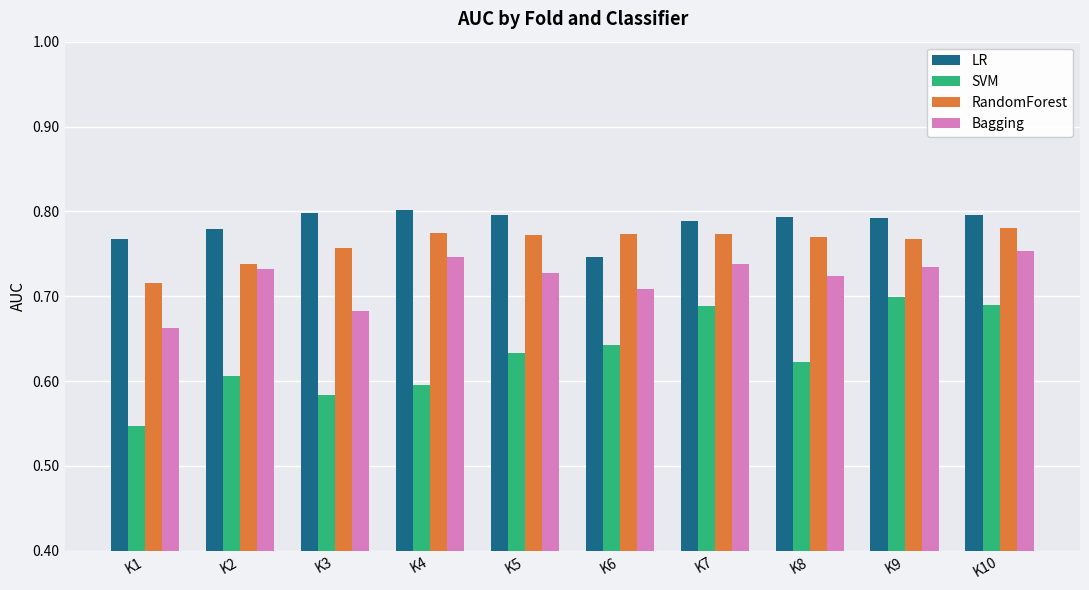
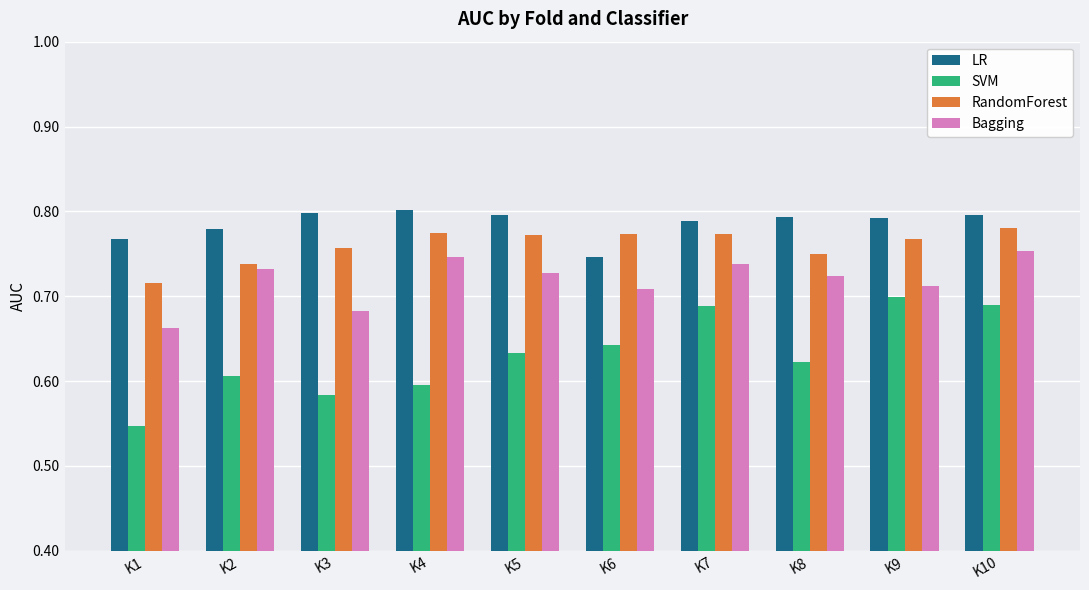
RandomForest, K8: 0.77 -> 0.75
Bagging, K9: 0.73 -> 0.71
